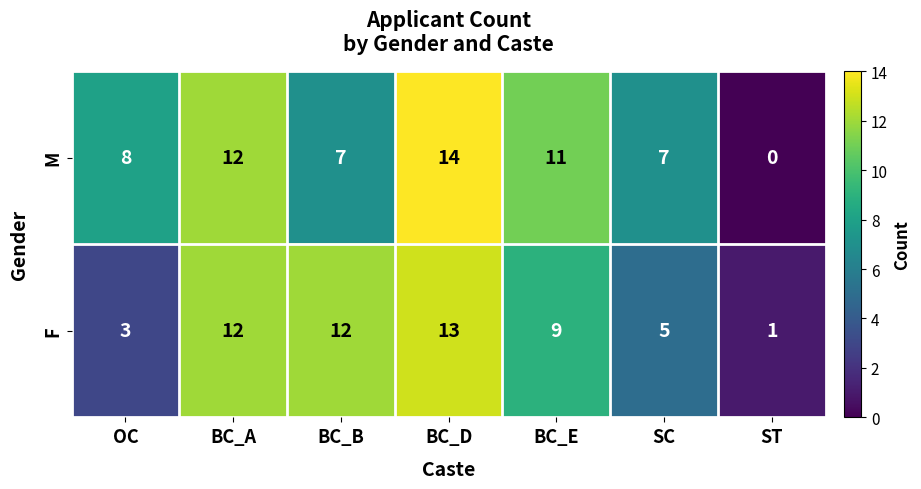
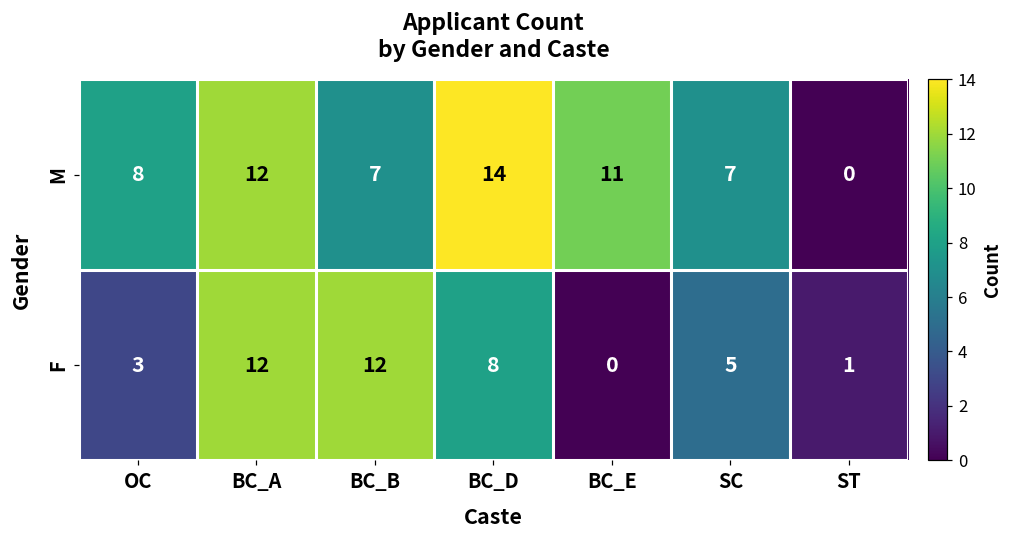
F, BC_D: 13 -> 8
F, BC_E: 9 -> 0
